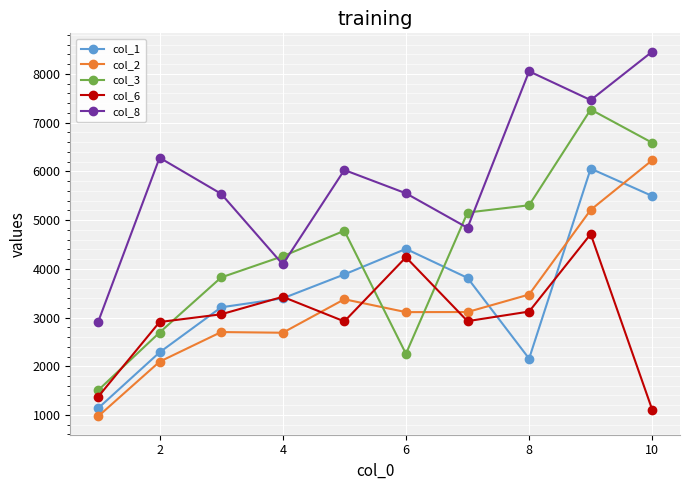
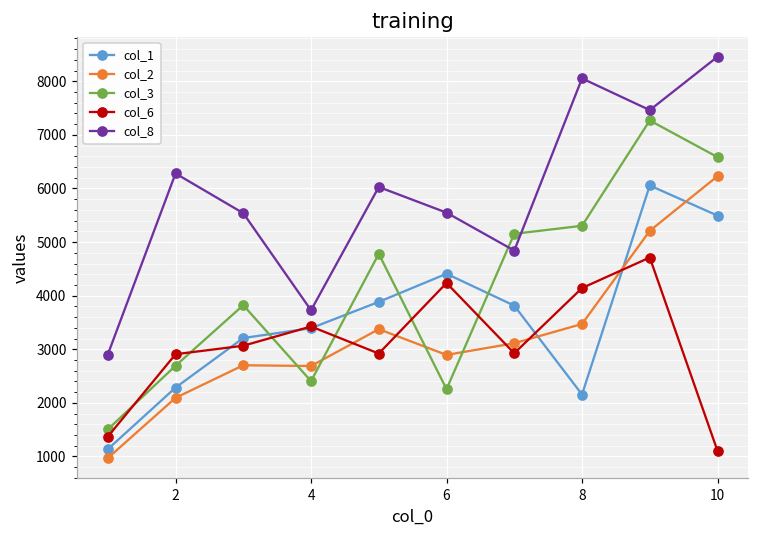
col_3, 4: 4300 -> 2400
col_8, 4: 4100 -> 3700
col_2, 6: 3100 -> 2900
col_6, 8: 3100 -> 4100
